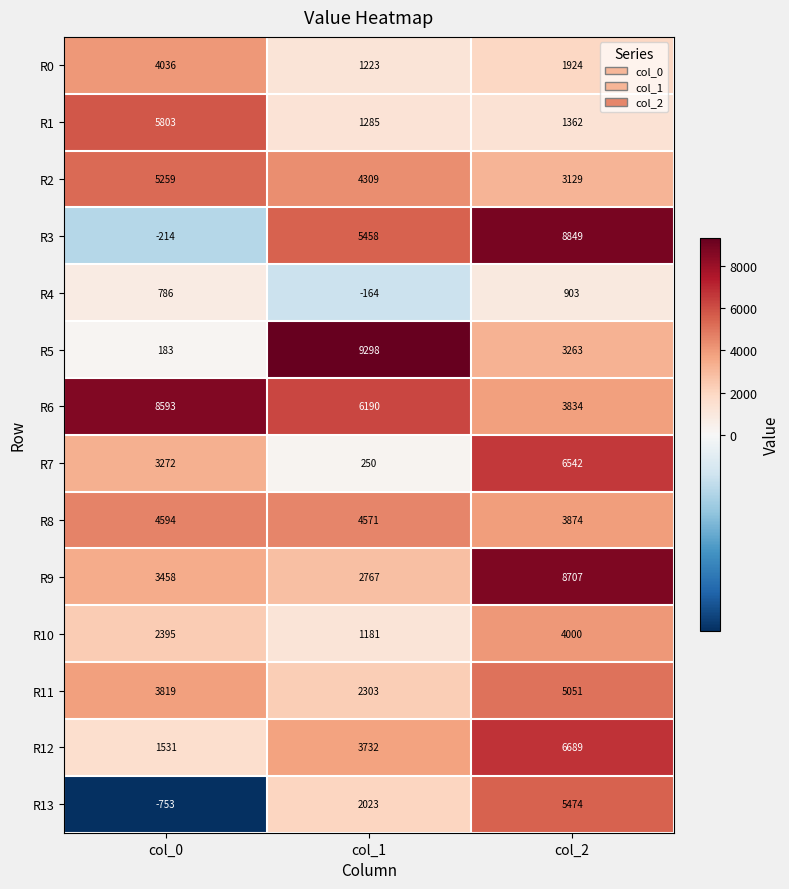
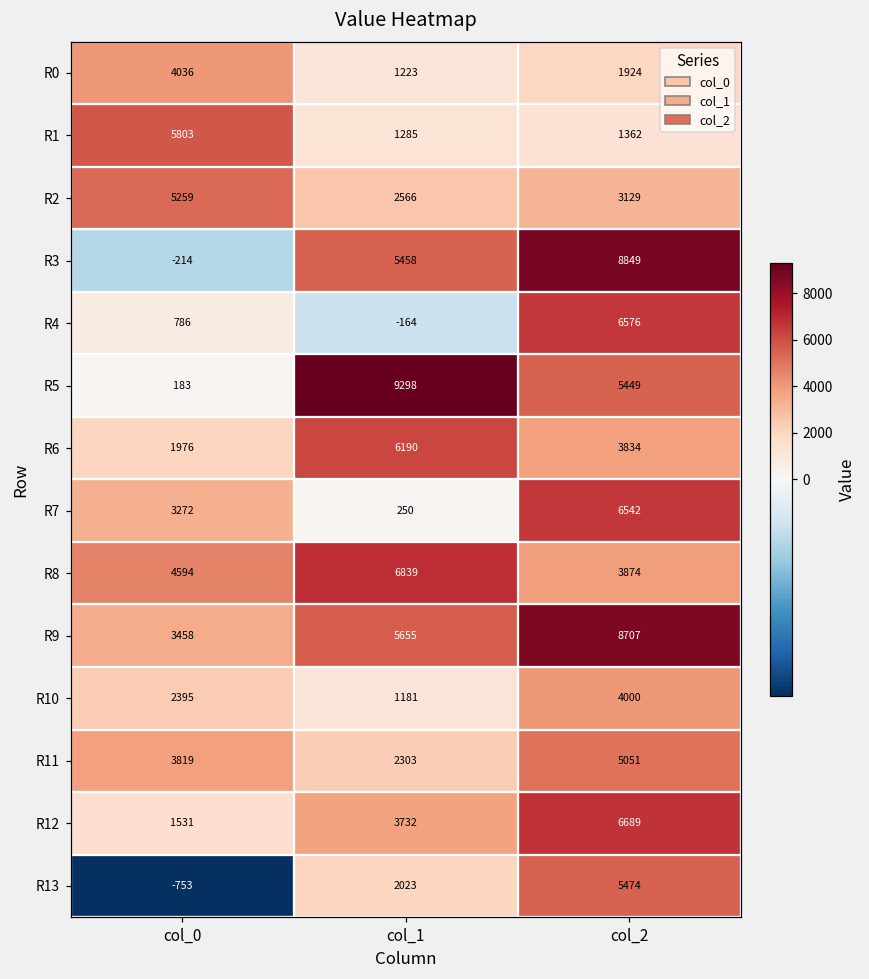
R2, col_1: 4309 -> 2566
R4, col_2: 903 -> 6576
R5, col_2: 3263 -> 5449
R6, col_0: 8593 -> 1976
R8, col_1: 4571 -> 6839
R9, col_1: 2767 -> 5655
